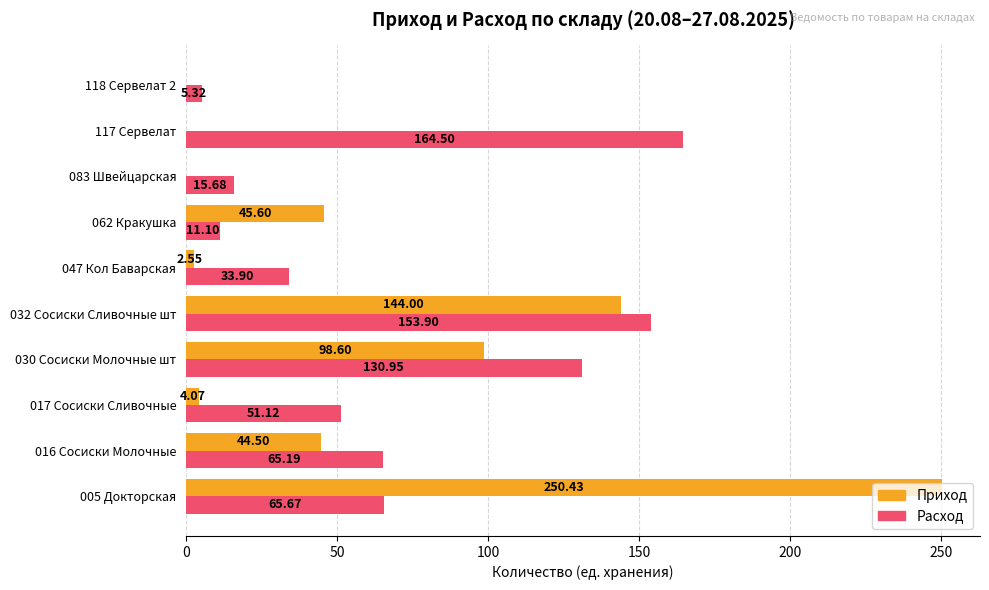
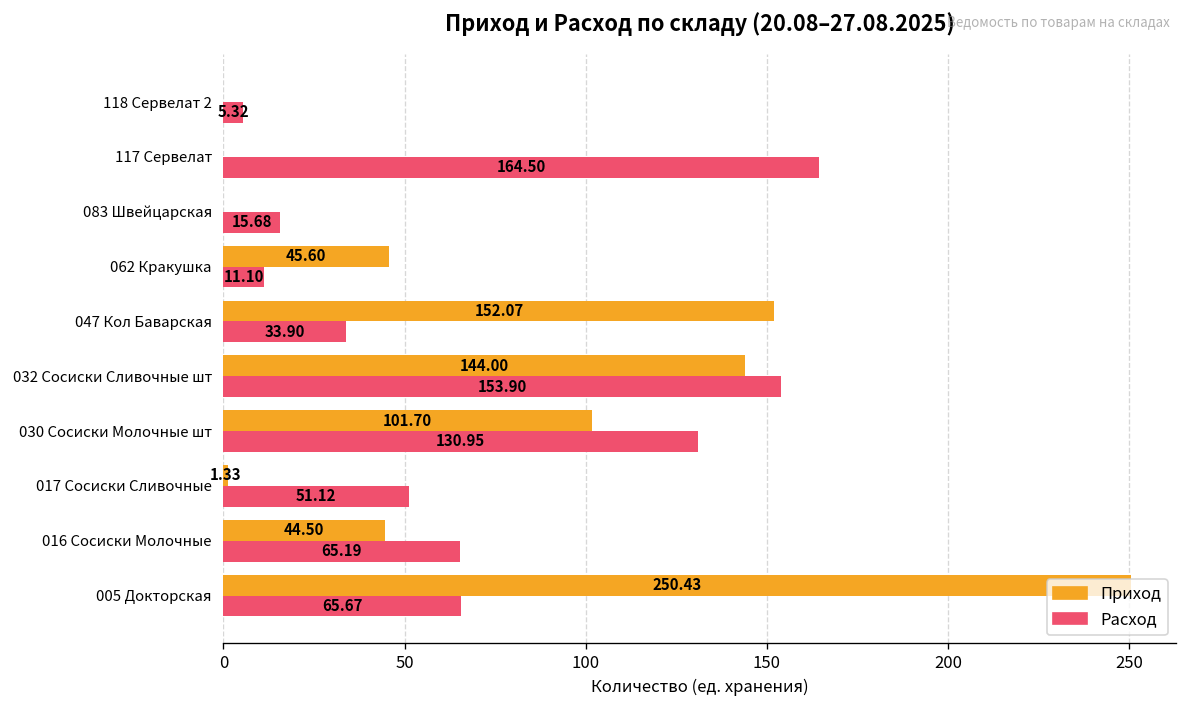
Приход, 047 Кол Баварская: 2.55 -> 152.07
Приход, 030 Сосиски Молочные шт: 98.60 -> 101.70
Приход, 017 Сосиски Сливочные: 4.07 -> 1.33
